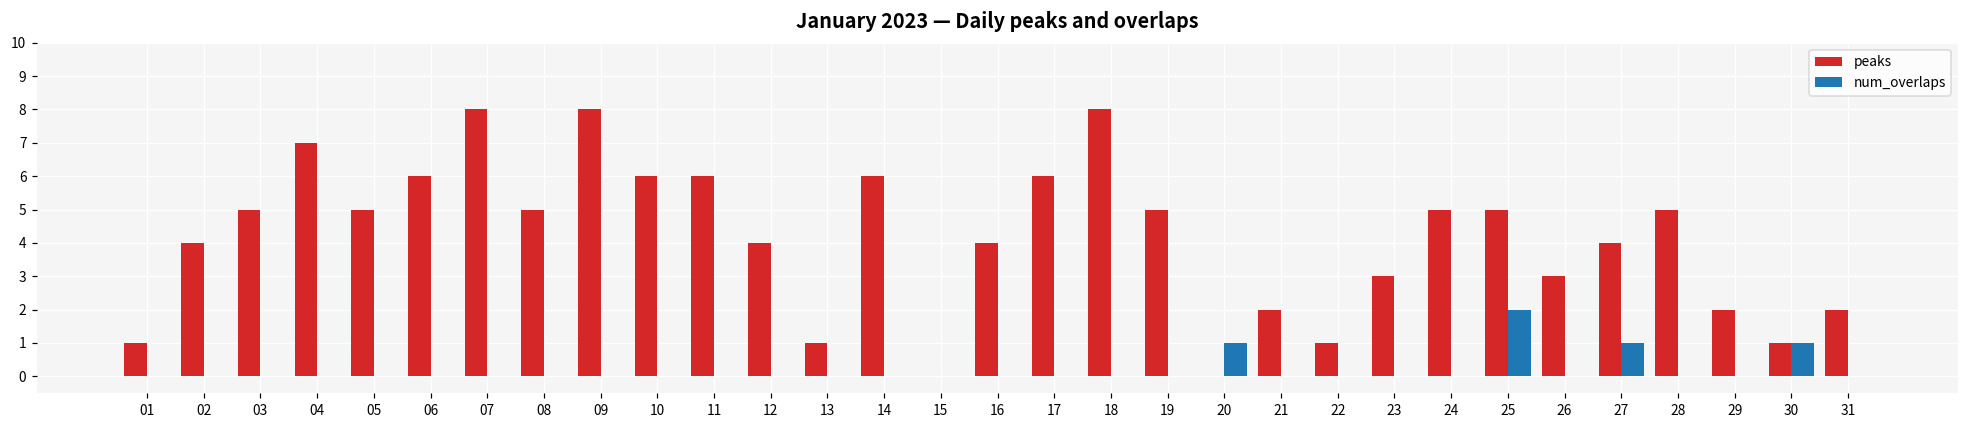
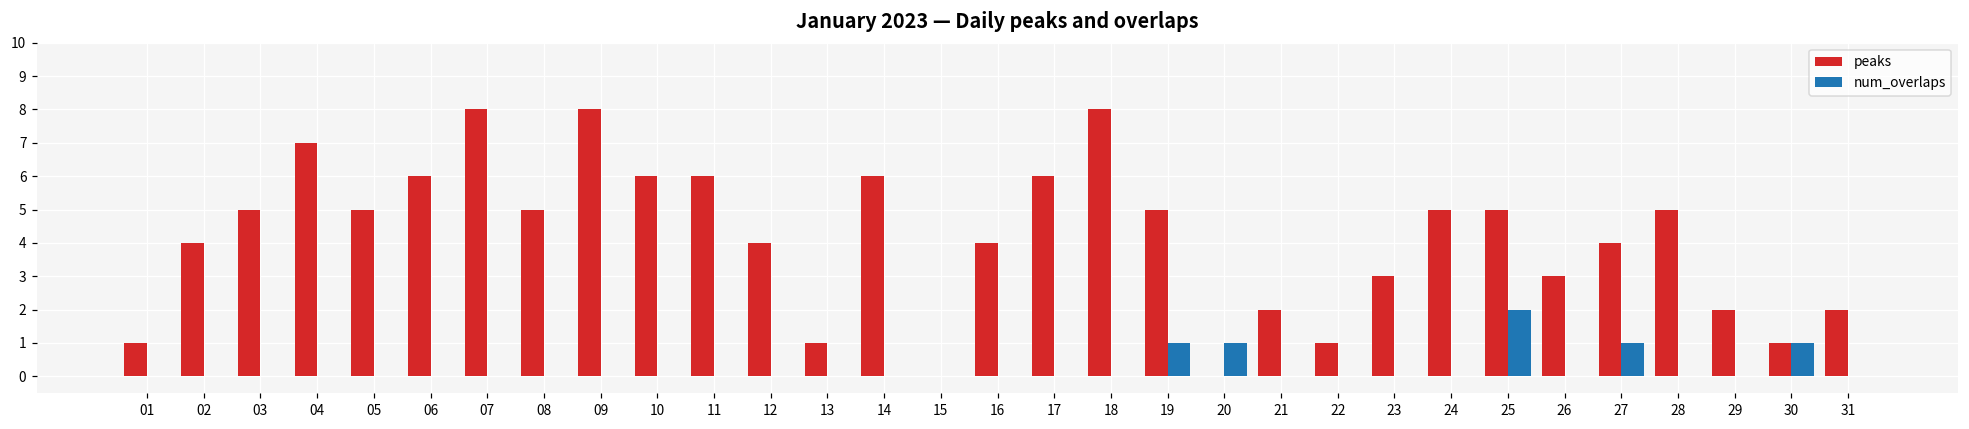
num_overlaps, 19: 0 -> 1
